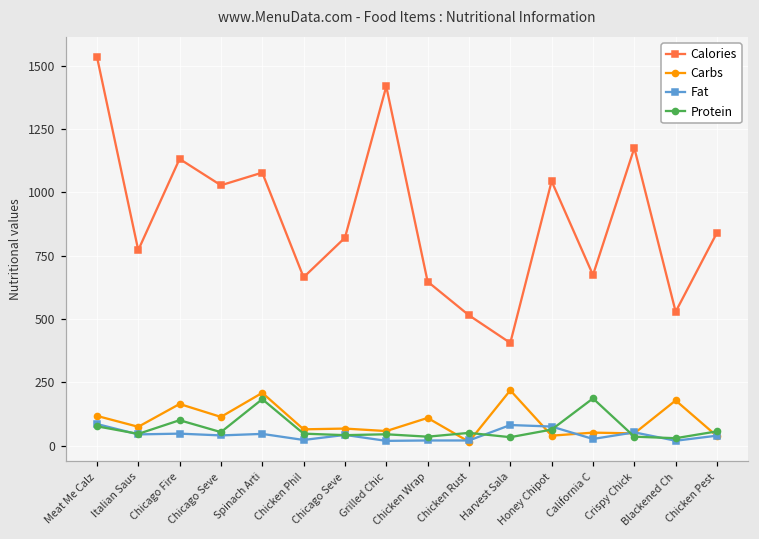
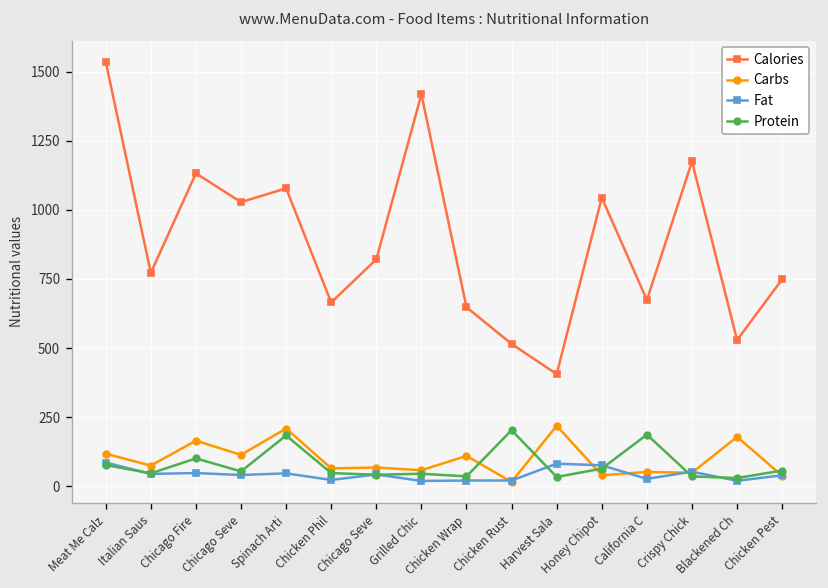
Protein, Chicken Rust: 50 -> 200
Calories, Chicken Pest: 840 -> 750
